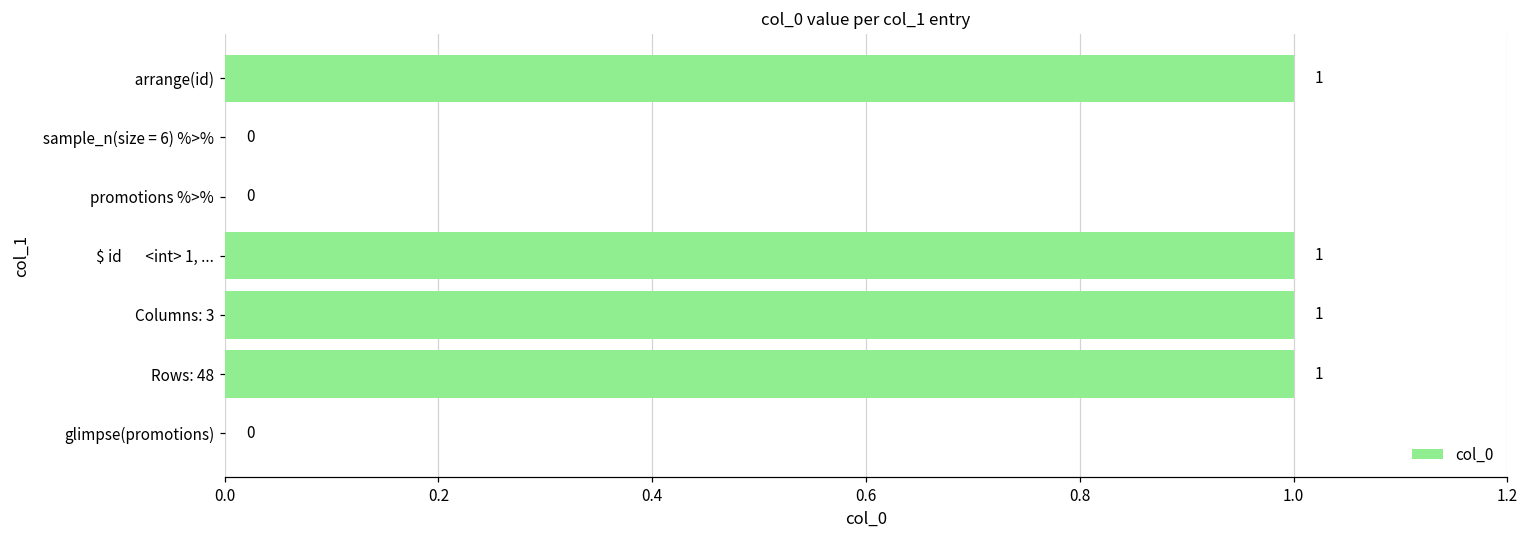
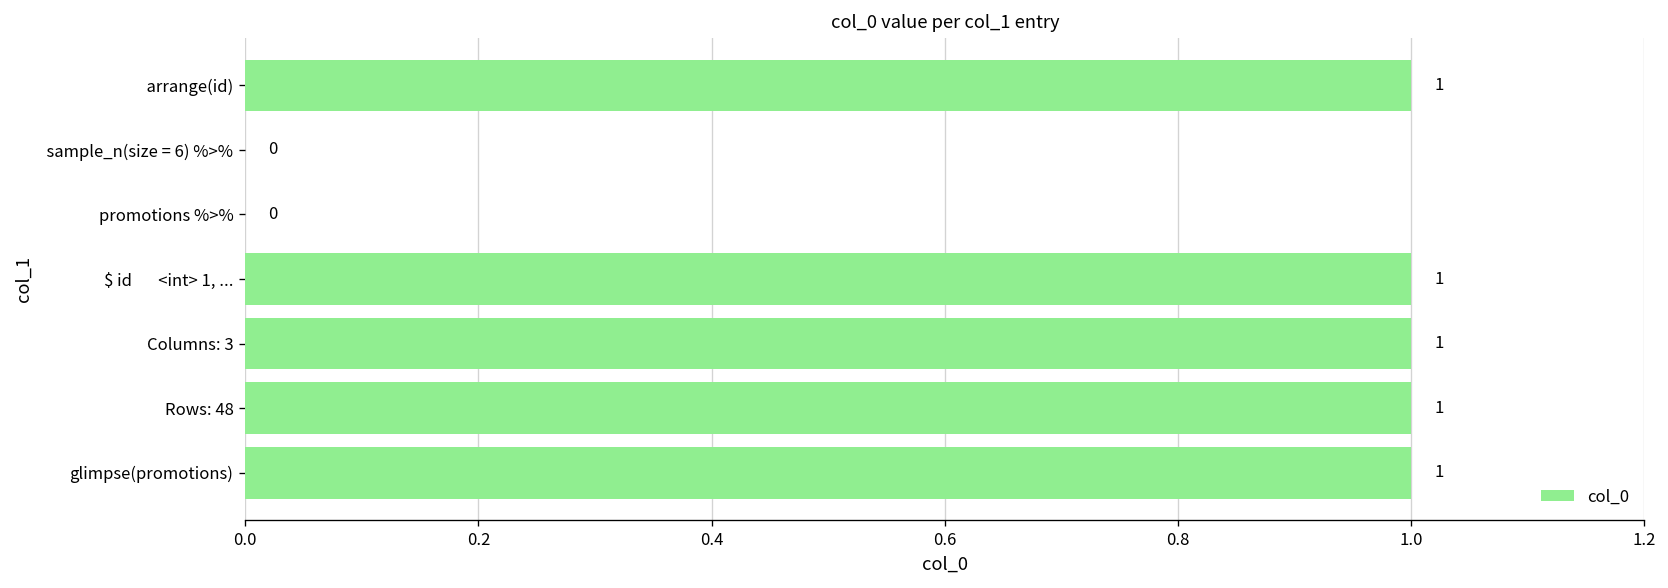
glimpse(promotions): 0 -> 1
